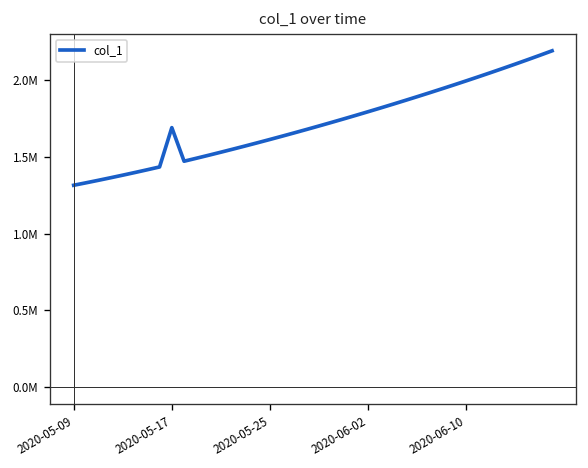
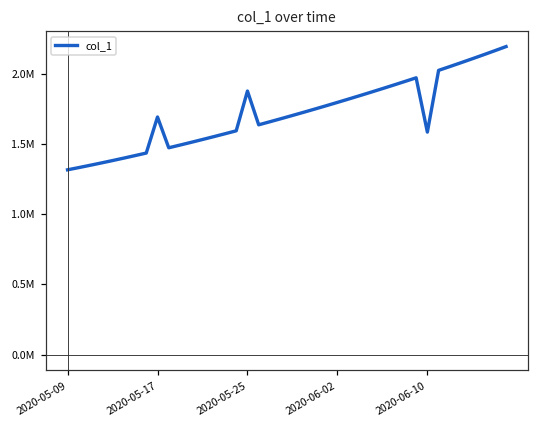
2020-05-25: 1610000 -> 1880000
2020-06-10: 2000000 -> 1580000
